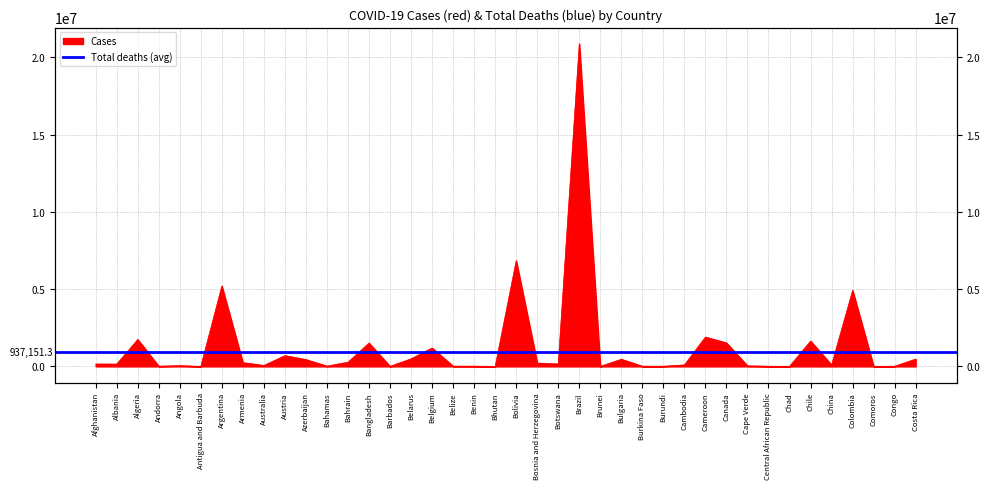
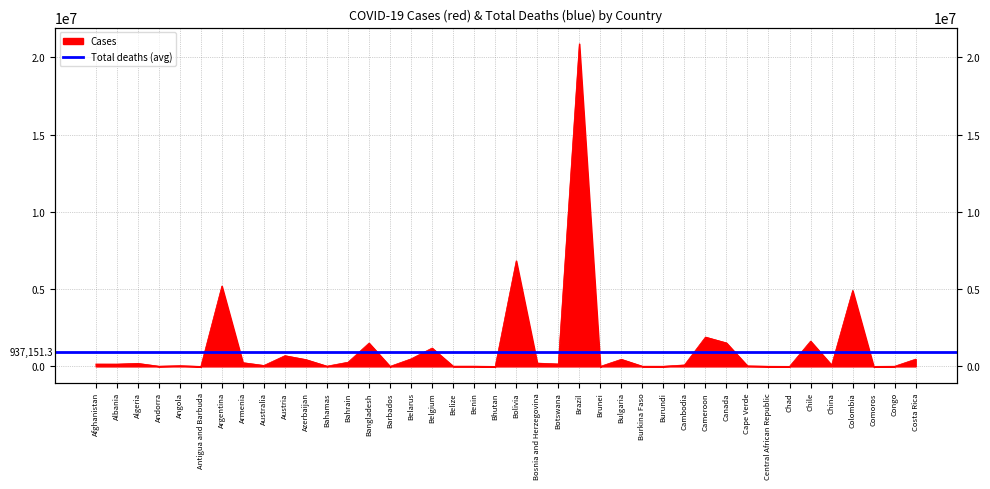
Algeria: 1700000 -> 200000
